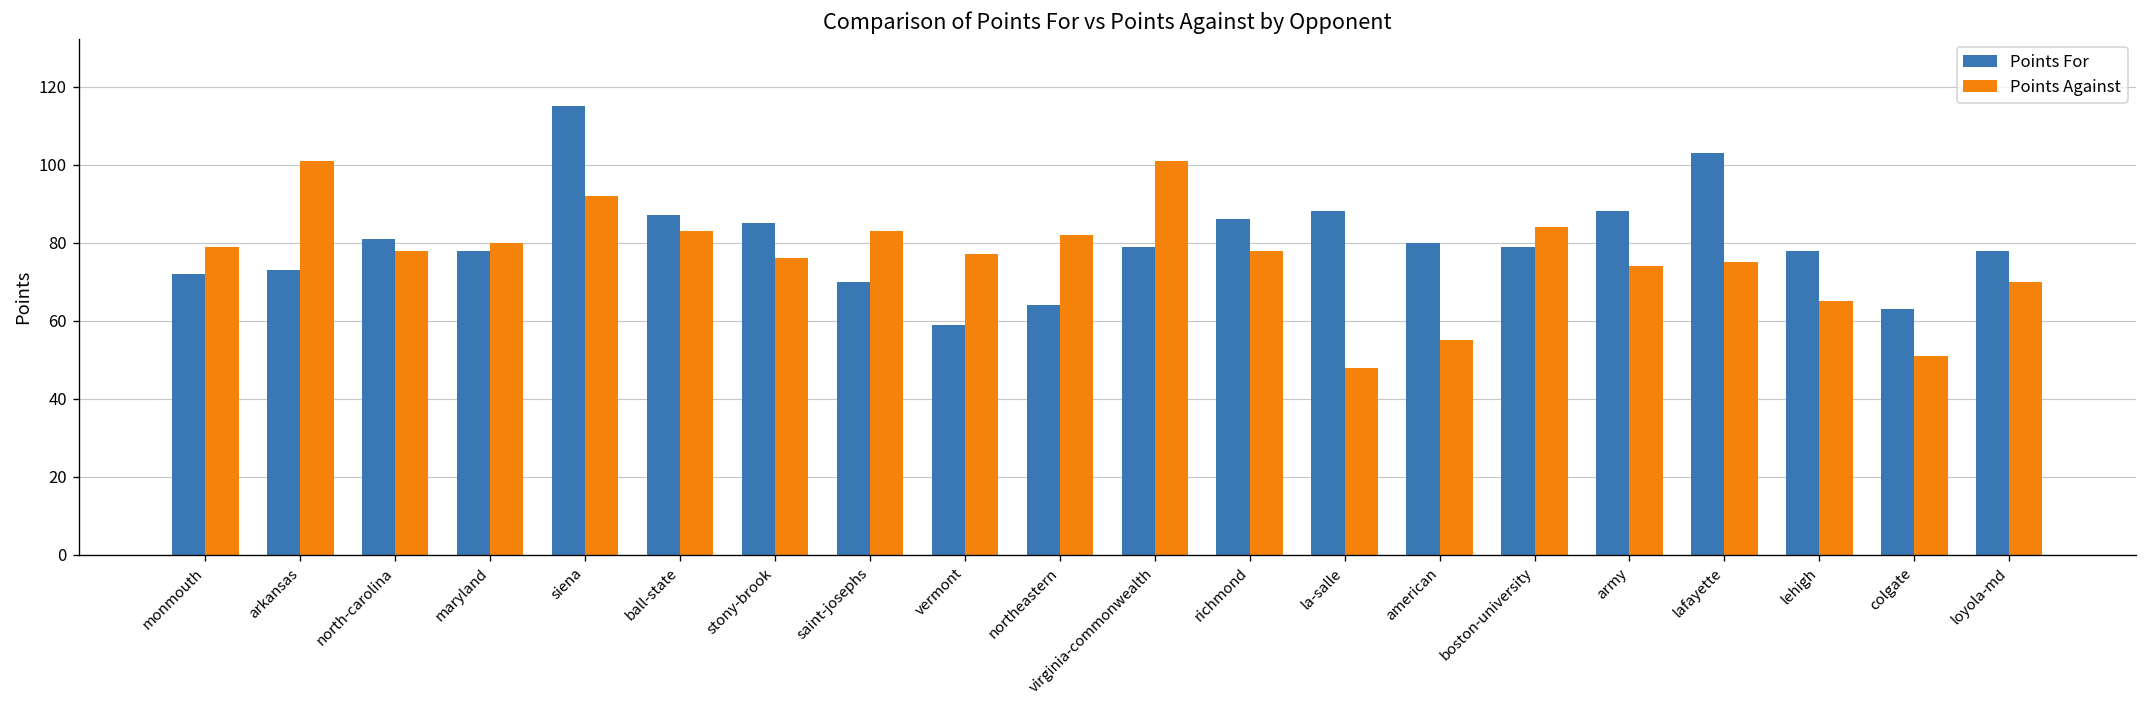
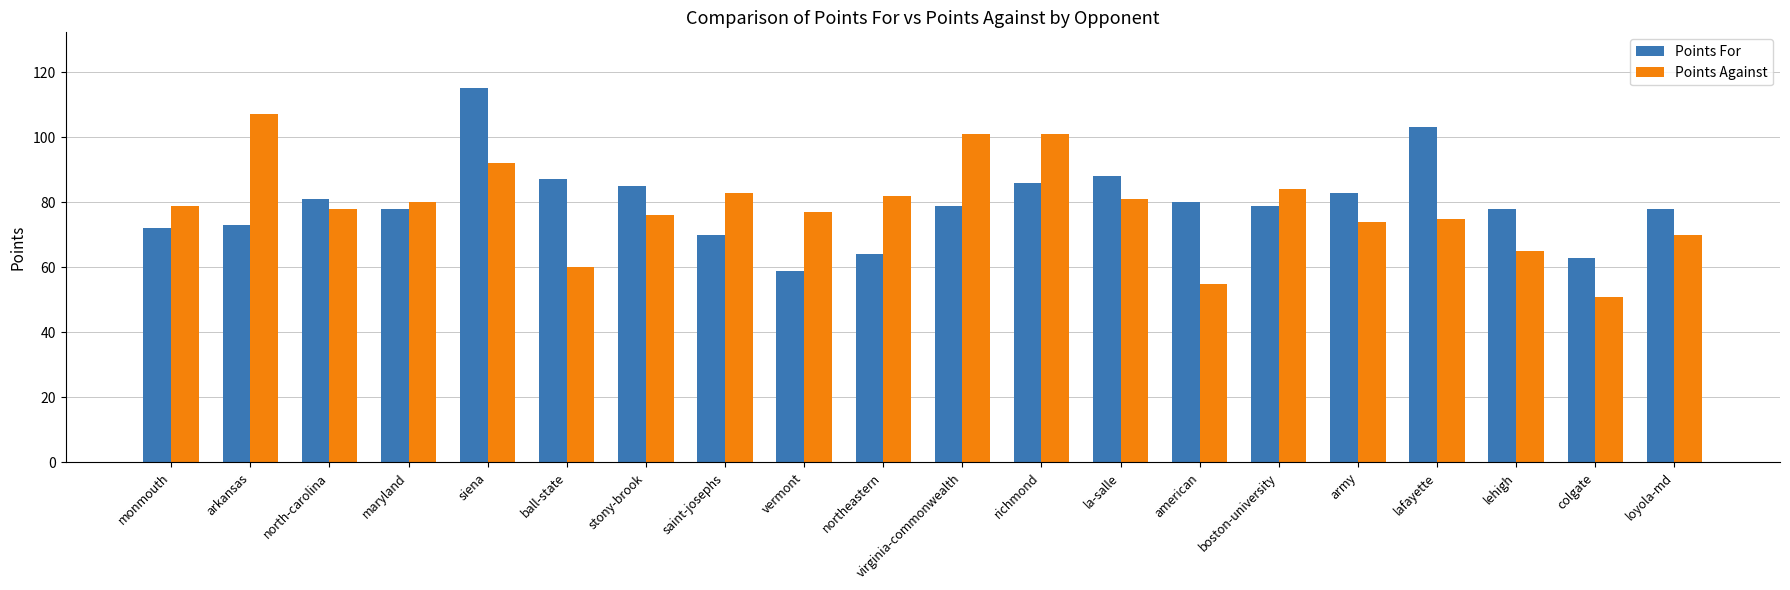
Points Against, arkansas: 101 -> 107
Points Against, ball-state: 83 -> 60
Points Against, richmond: 78 -> 101
Points Against, la-salle: 48 -> 81
Points For, army: 88 -> 83
